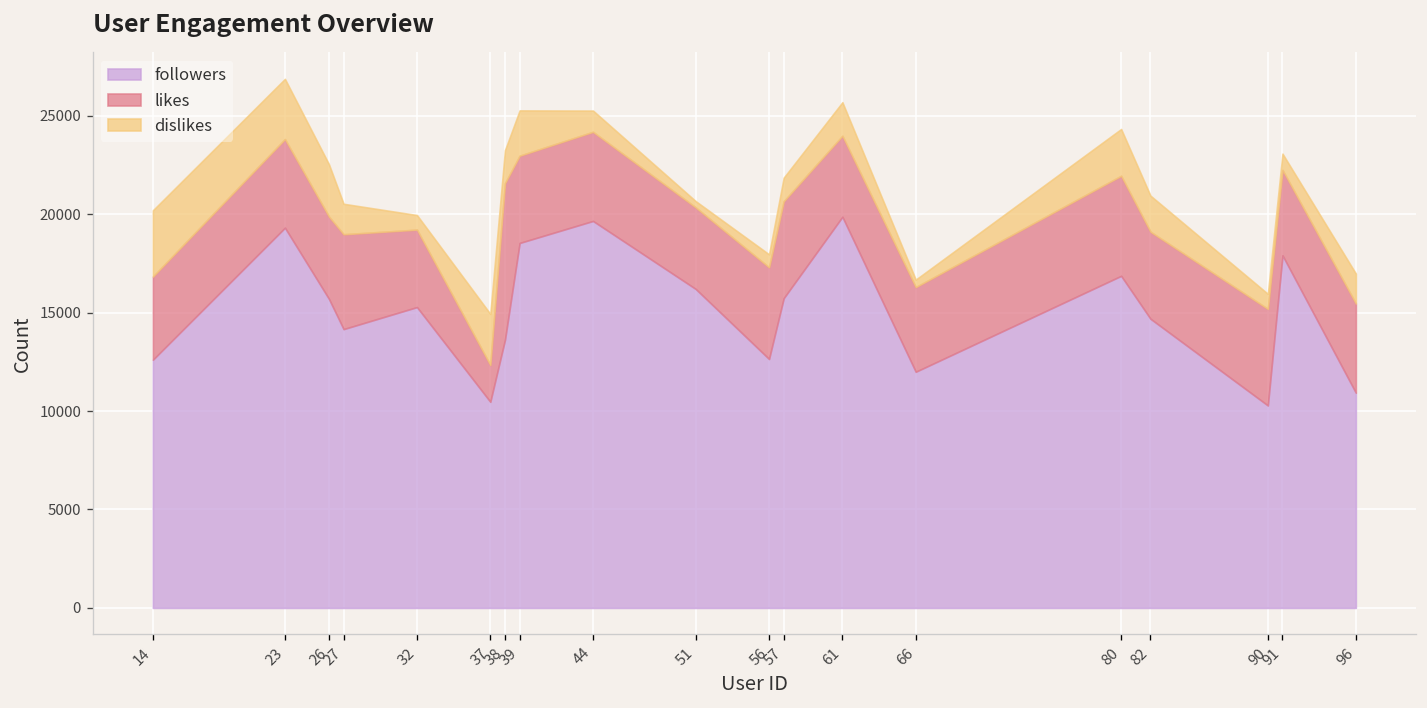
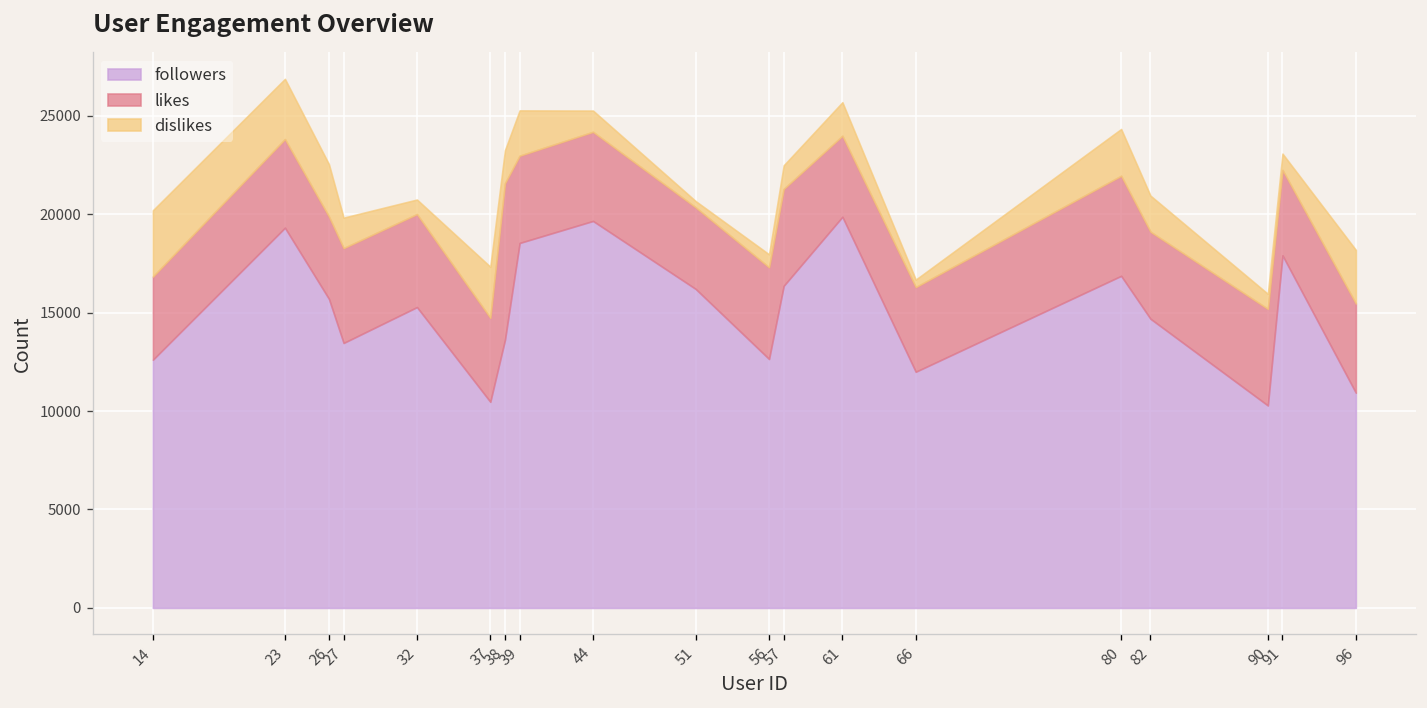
followers, 27: 14200 -> 13500
likes, 32: 3900 -> 4700
likes, 37: 1900 -> 4300
followers, 57: 15700 -> 16400
dislikes, 96: 1500 -> 2700
